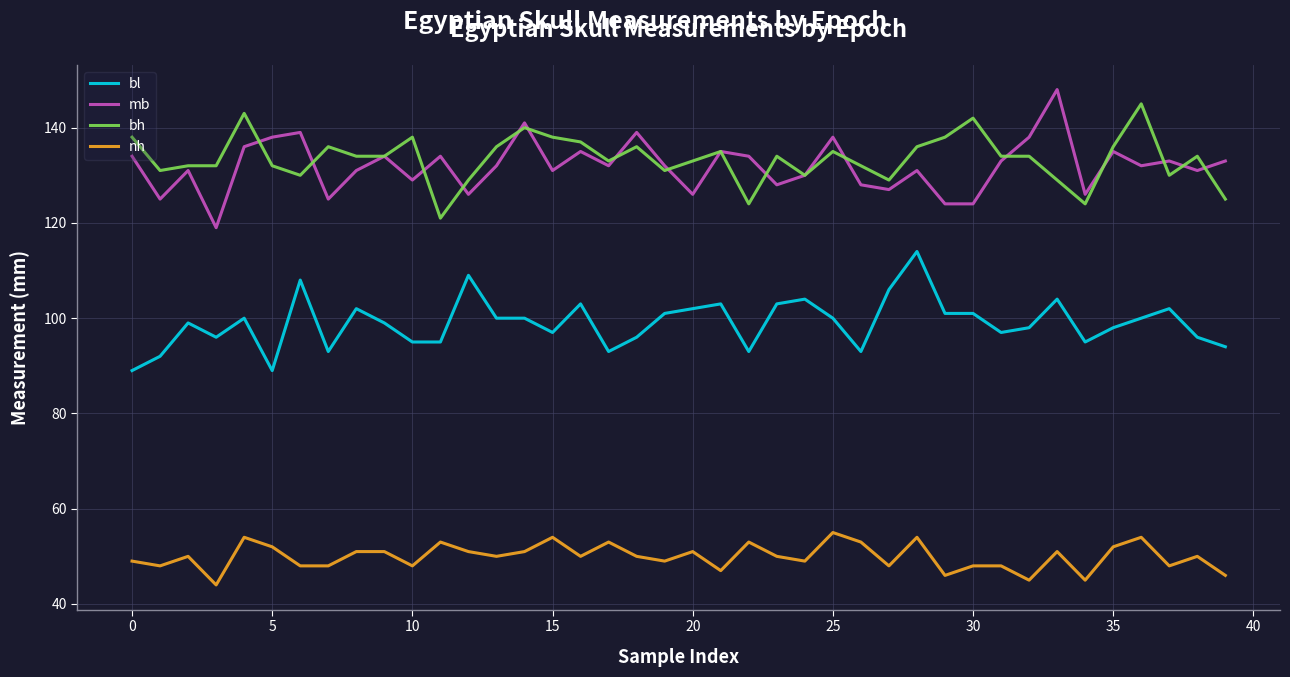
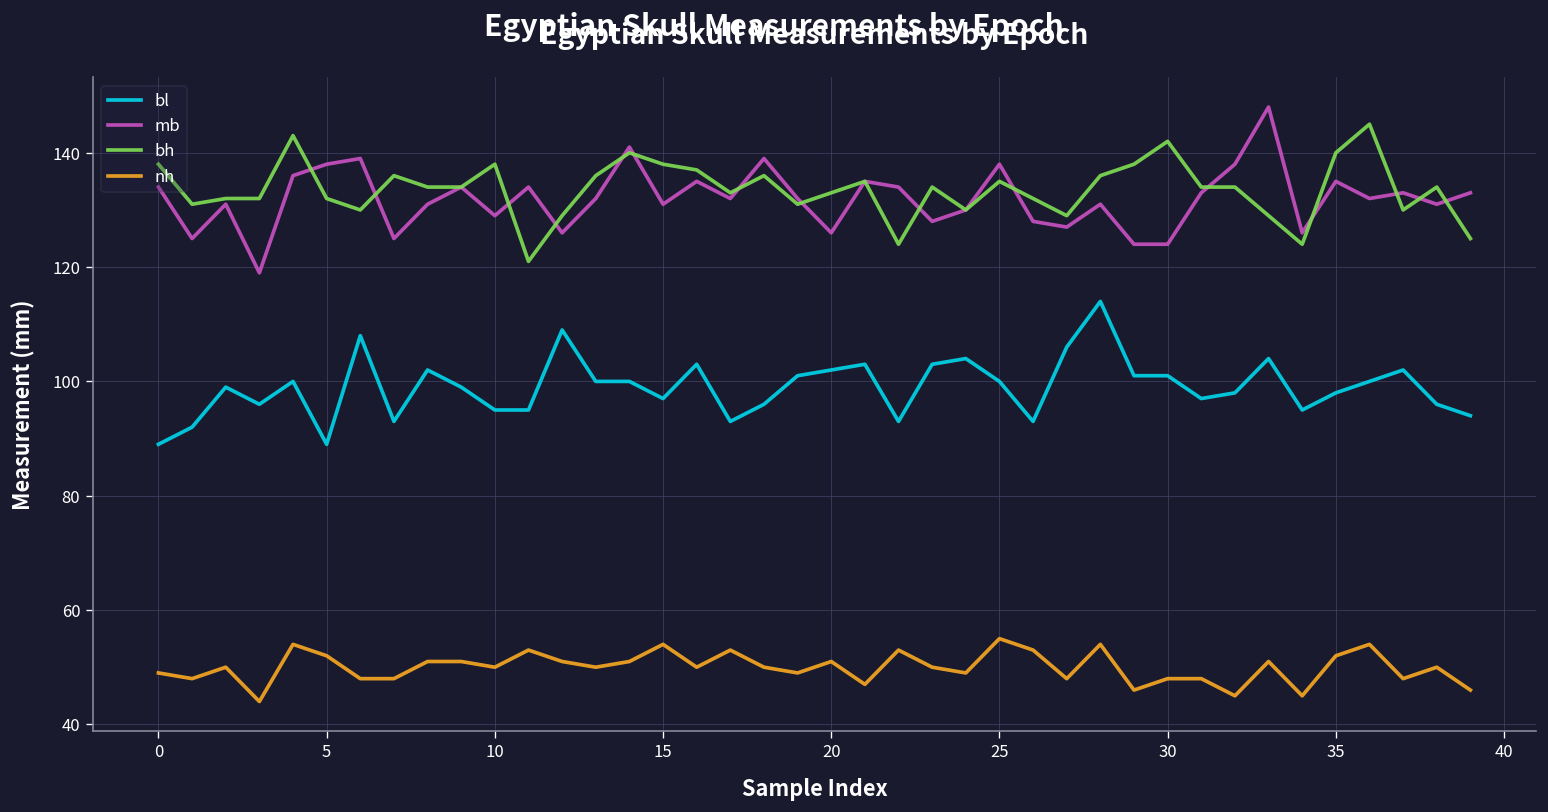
nh, 10: 48 -> 50
bh, 35: 136 -> 140
